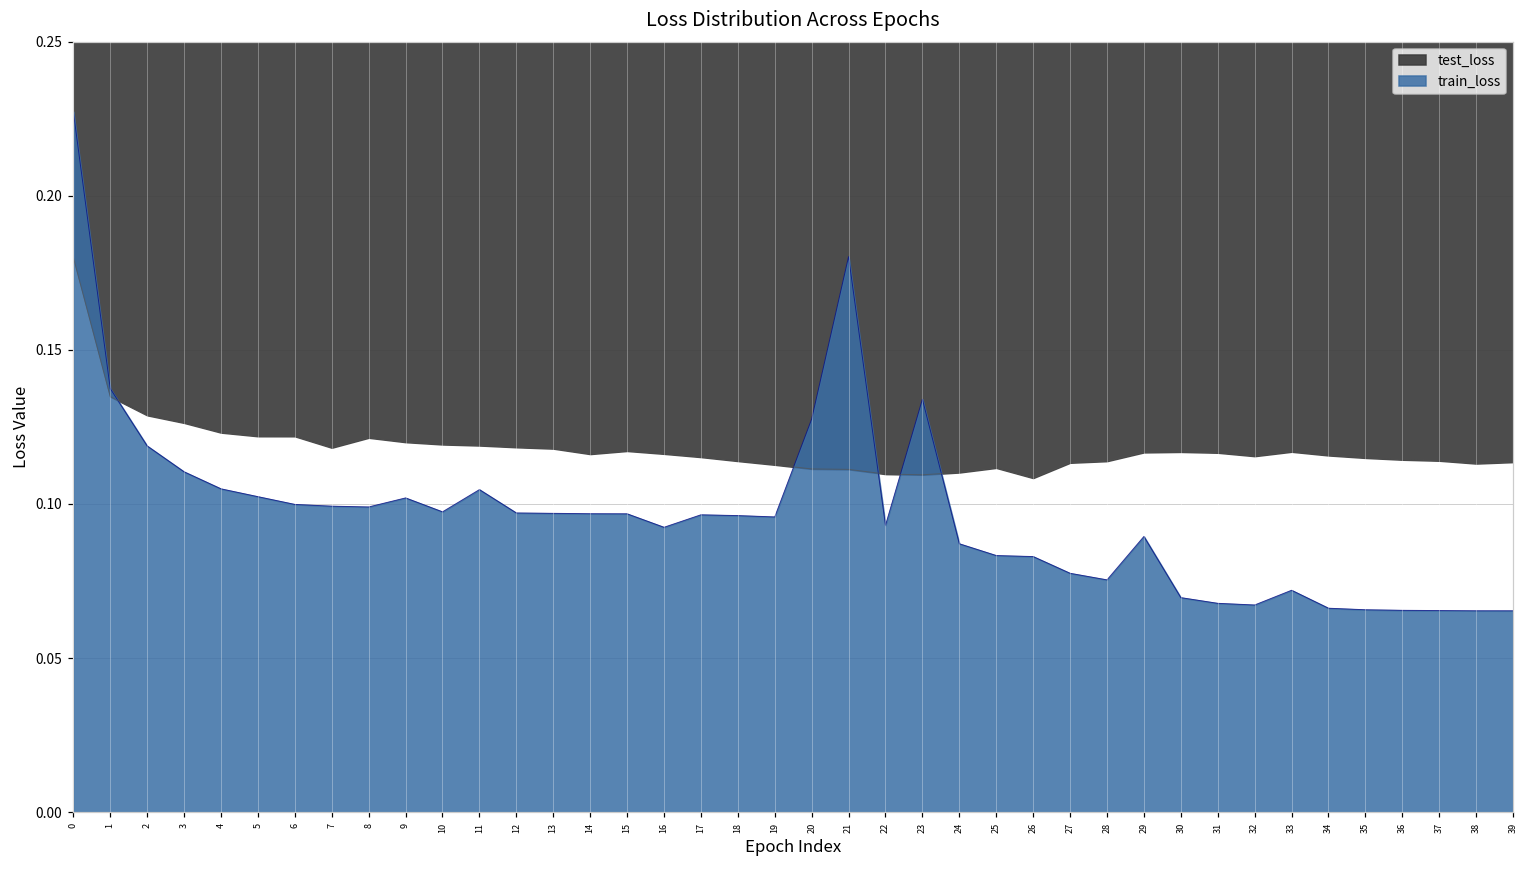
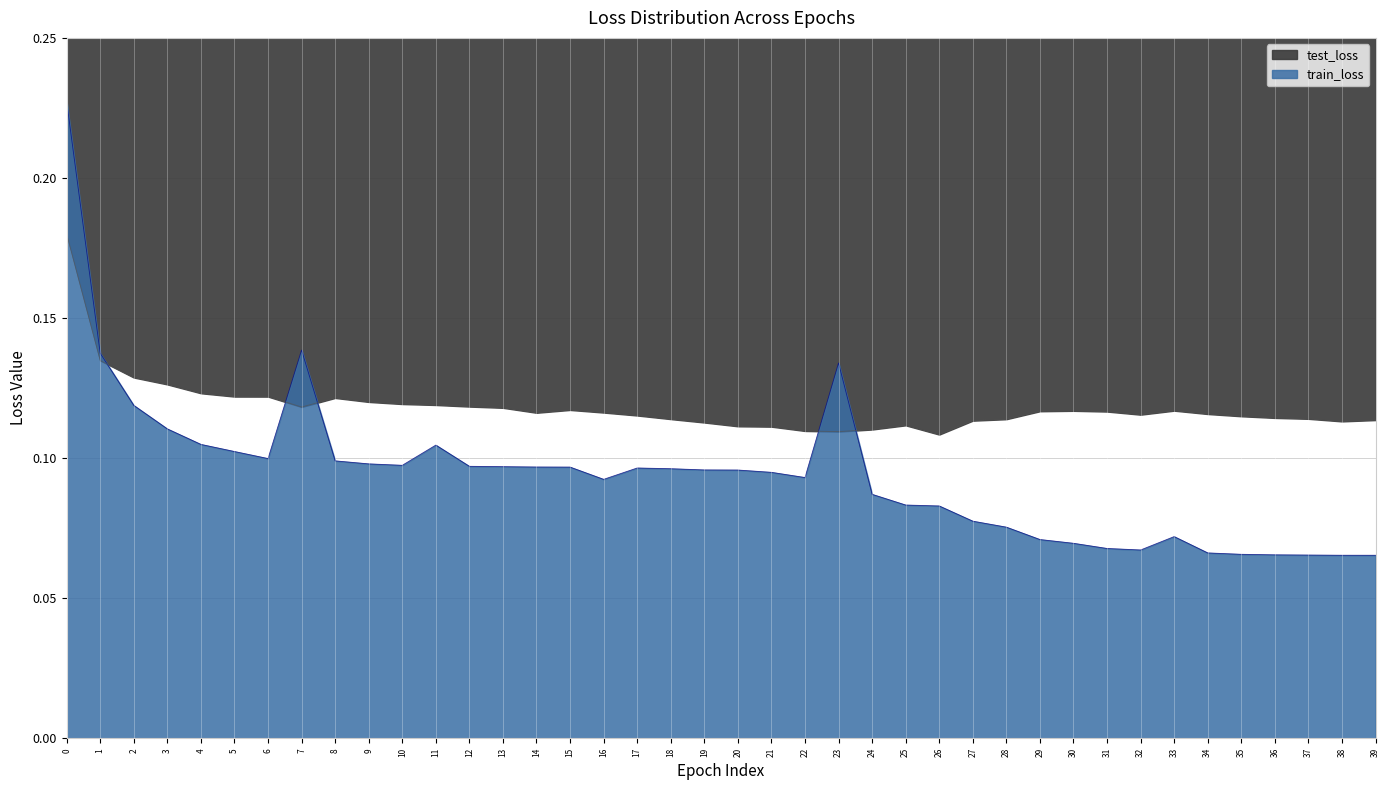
train_loss, 7: 0.099 -> 0.139
train_loss, 9: 0.102 -> 0.098
train_loss, 20: 0.128 -> 0.096
train_loss, 21: 0.180 -> 0.095
train_loss, 29: 0.089 -> 0.071
